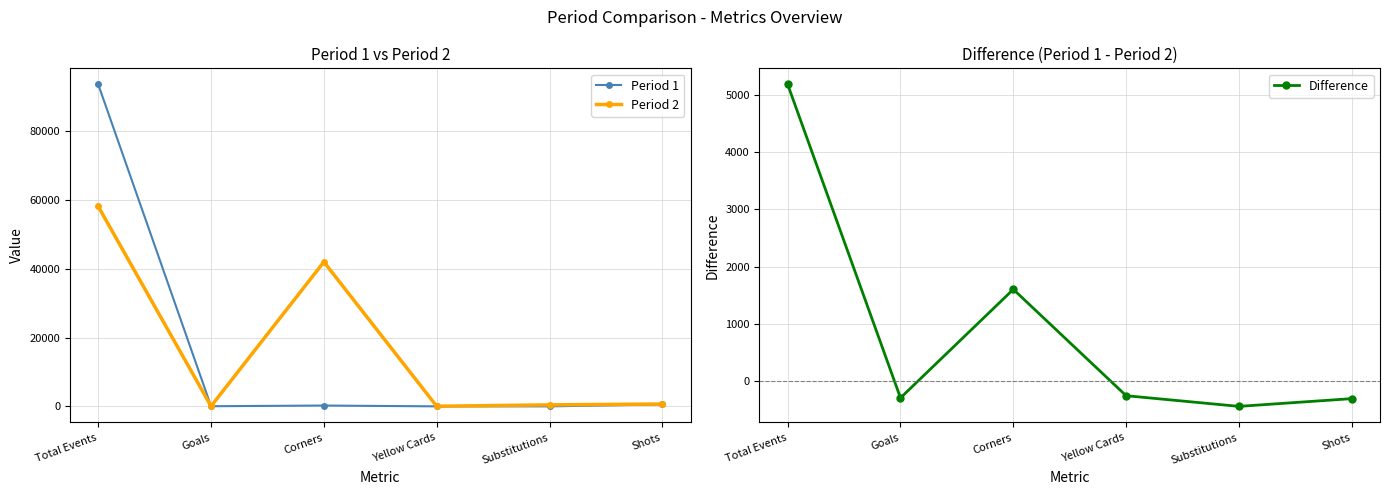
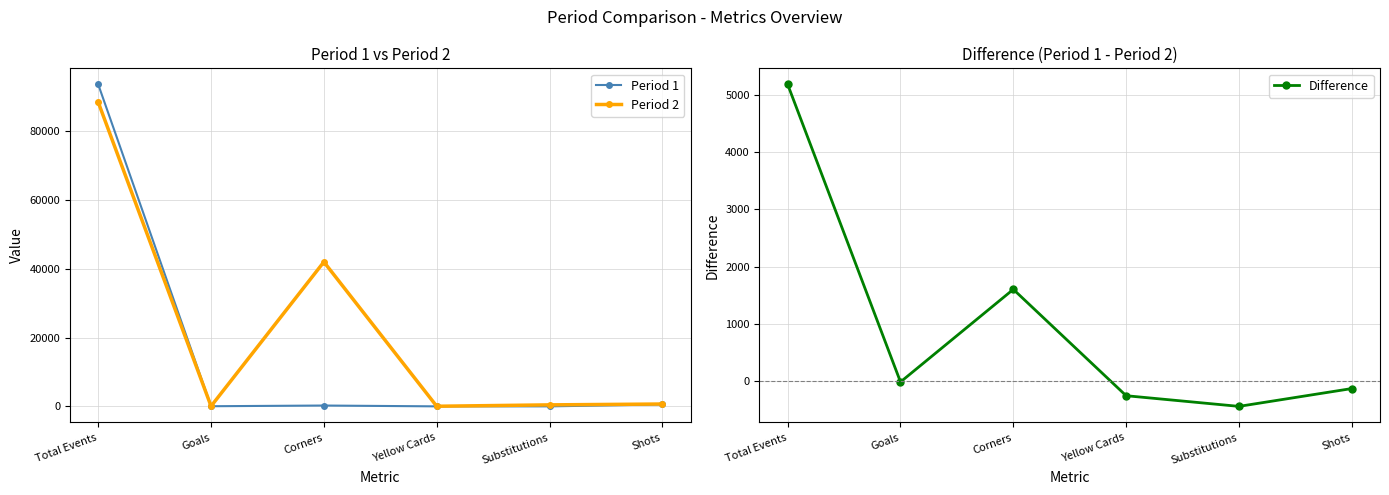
Period 1 vs Period 2, Period 2, Total Events: 58000 -> 88000
Difference (Period 1 - Period 2), Goals: -300 -> 0
Difference (Period 1 - Period 2), Shots: -300 -> -100
